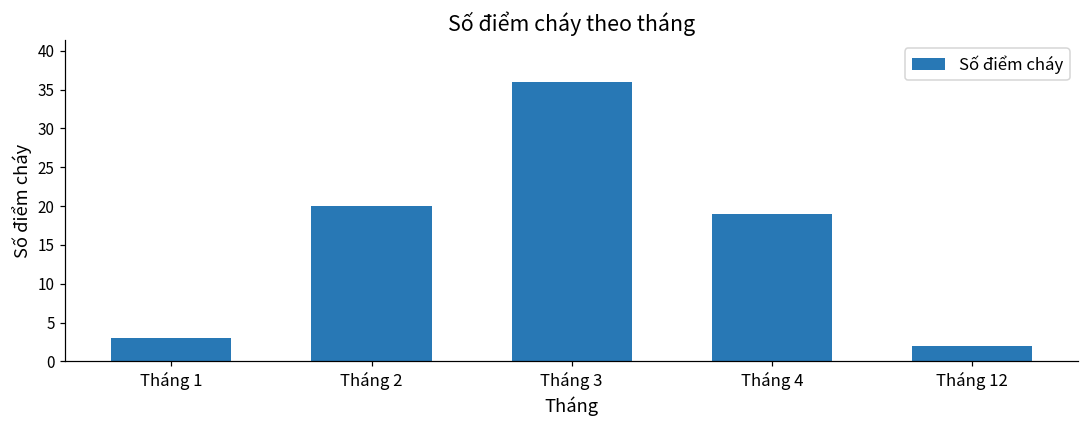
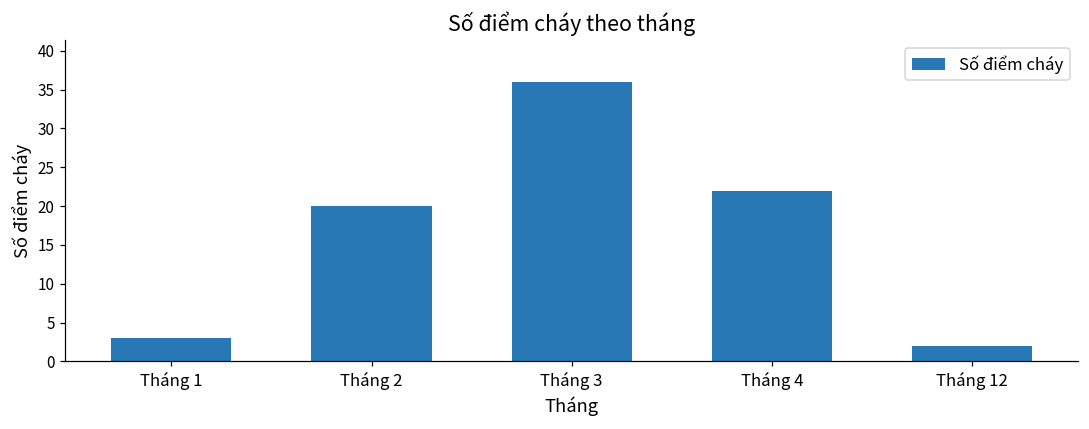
Tháng 4: 19 -> 22
